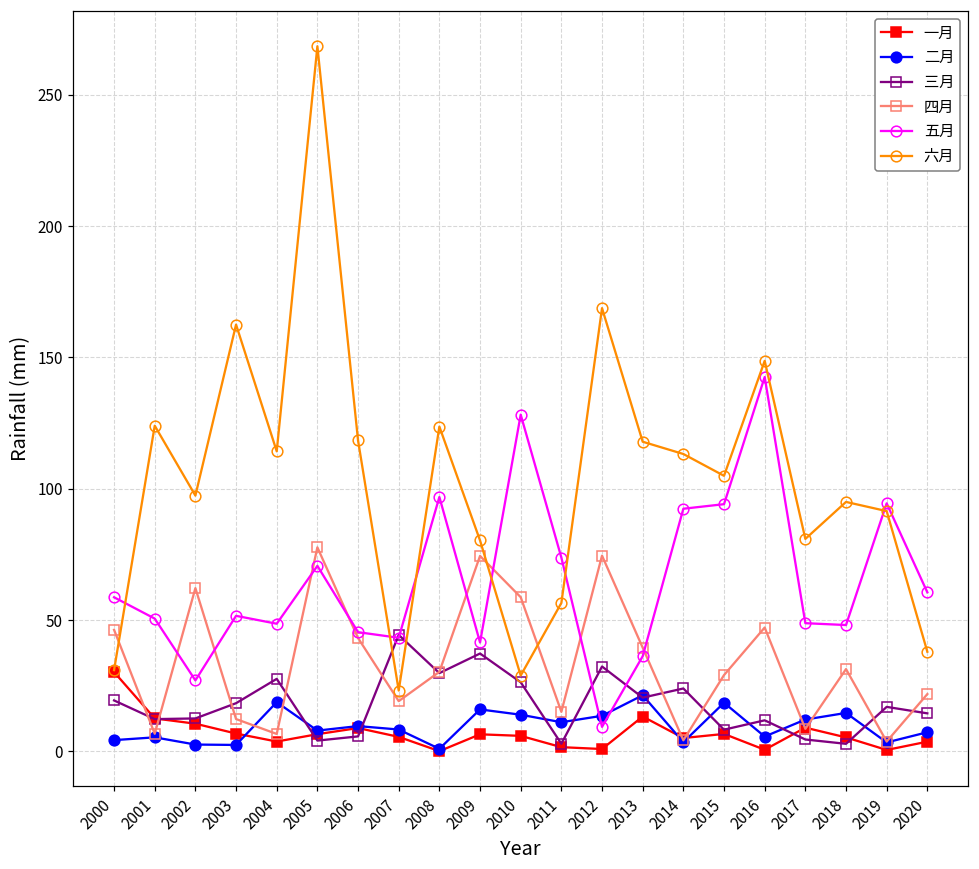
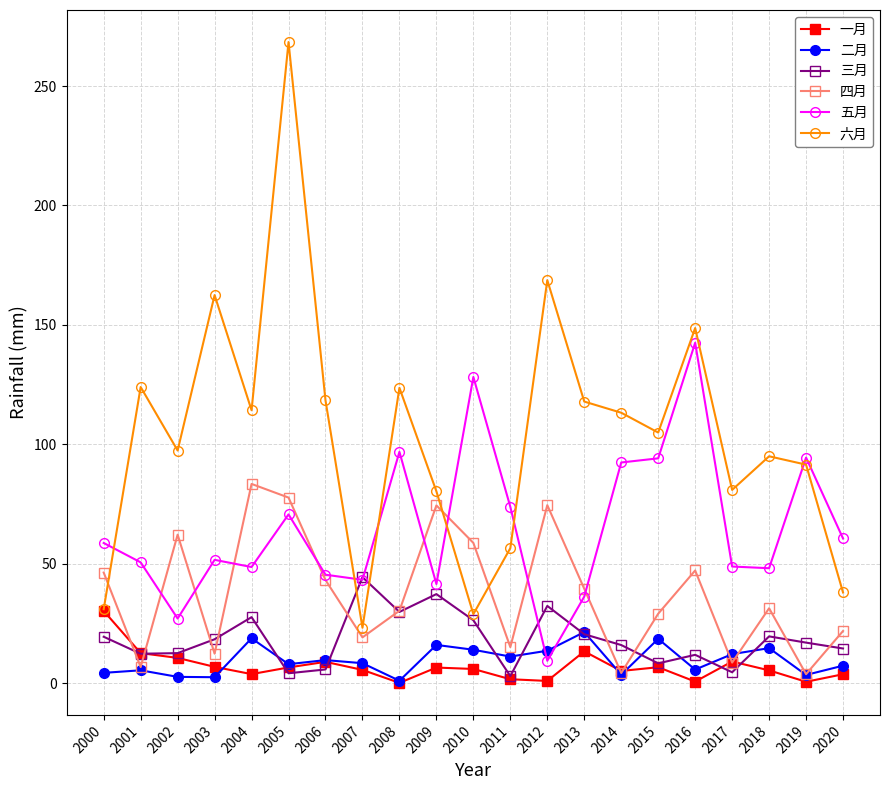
四月, 2004: 7 -> 83
三月, 2014: 24 -> 16
三月, 2018: 3 -> 20
